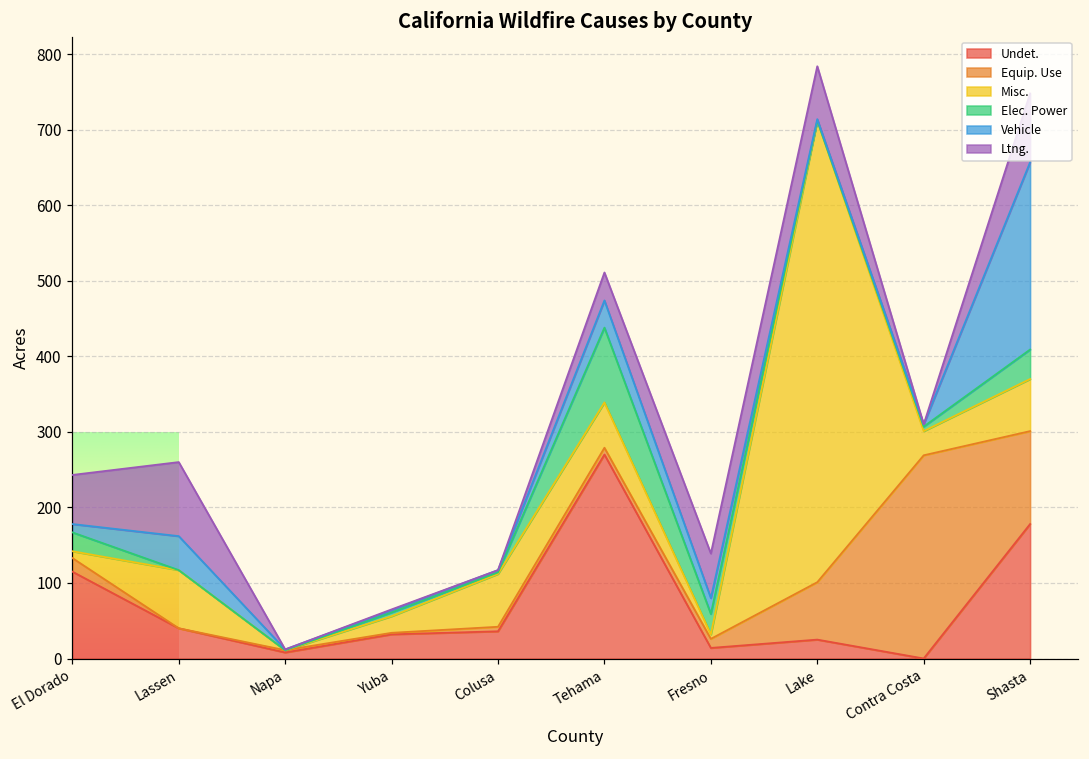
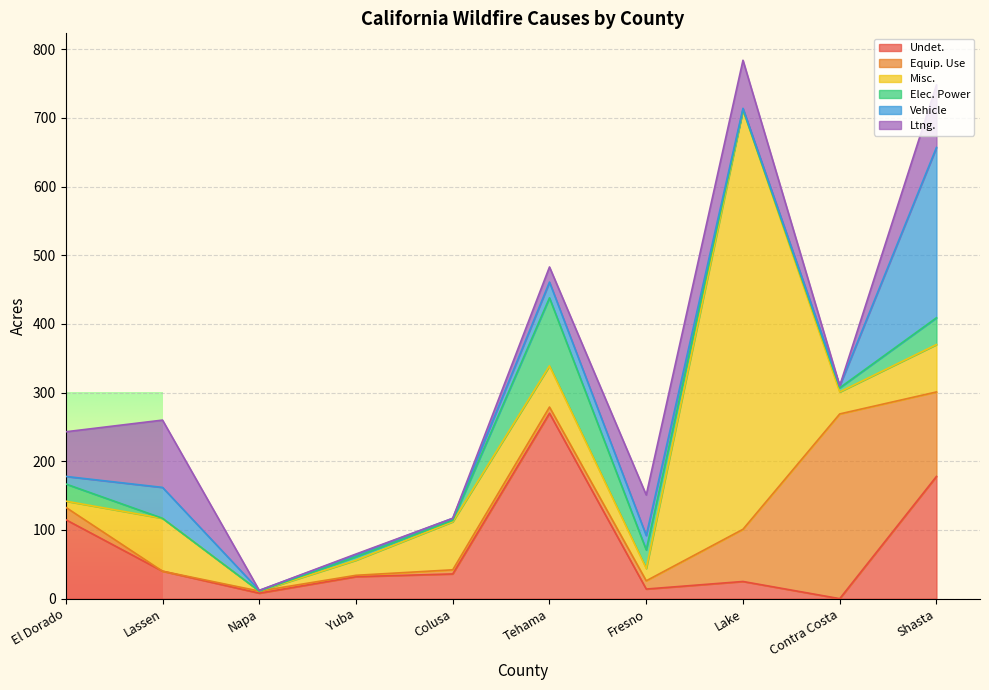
Vehicle, Tehama: 40 -> 20
Ltng., Tehama: 40 -> 20
Misc., Fresno: 10 -> 20
